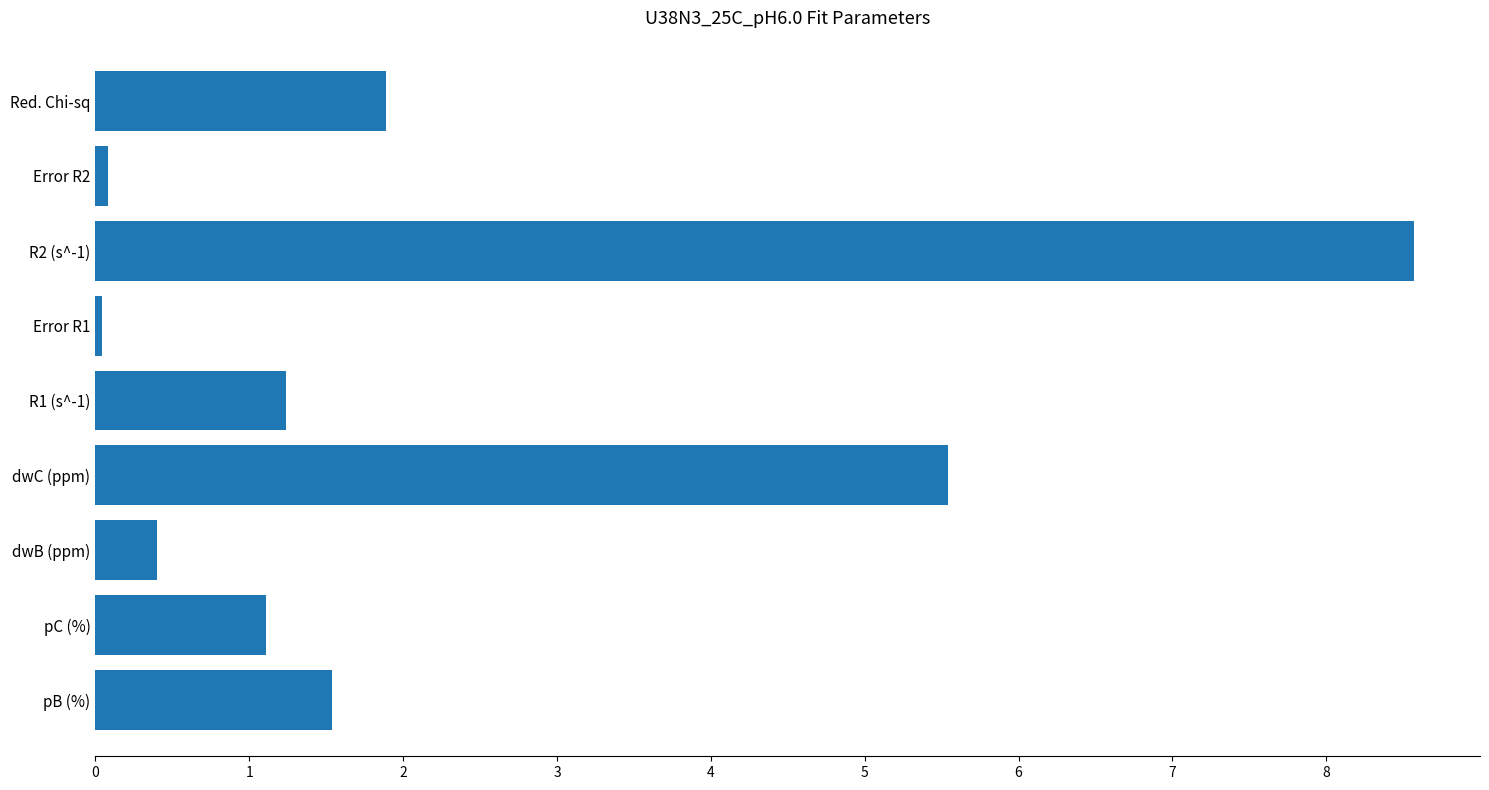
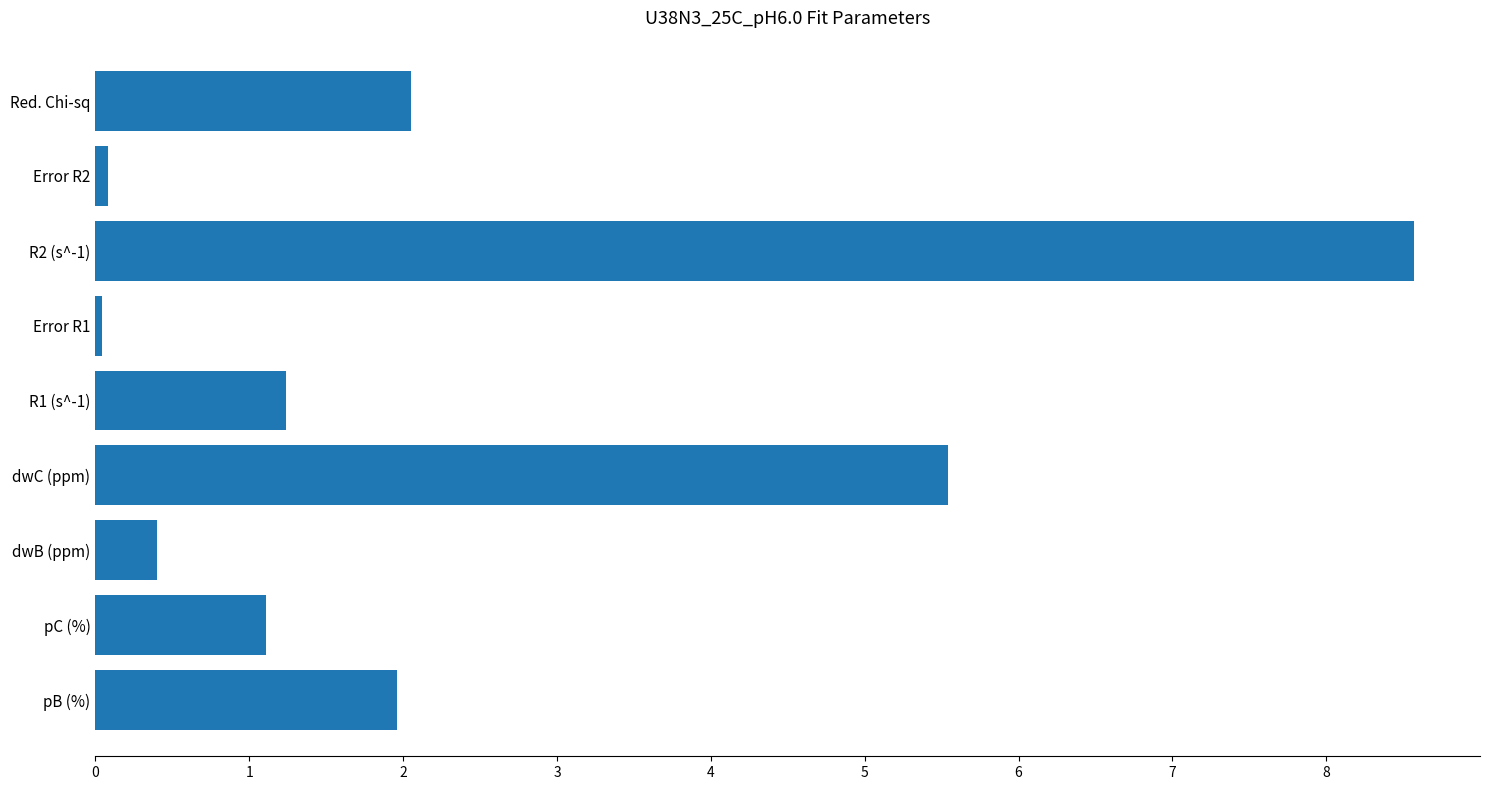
Red. Chi-sq: 1.89 -> 2.05
pB (%): 1.54 -> 1.96
